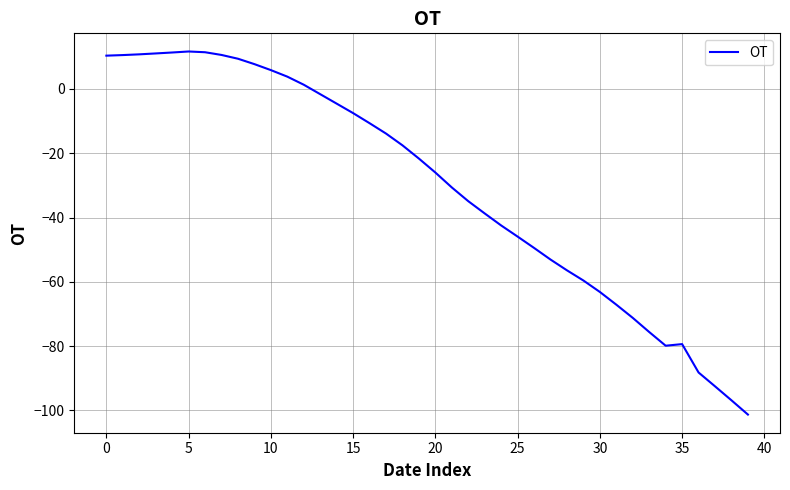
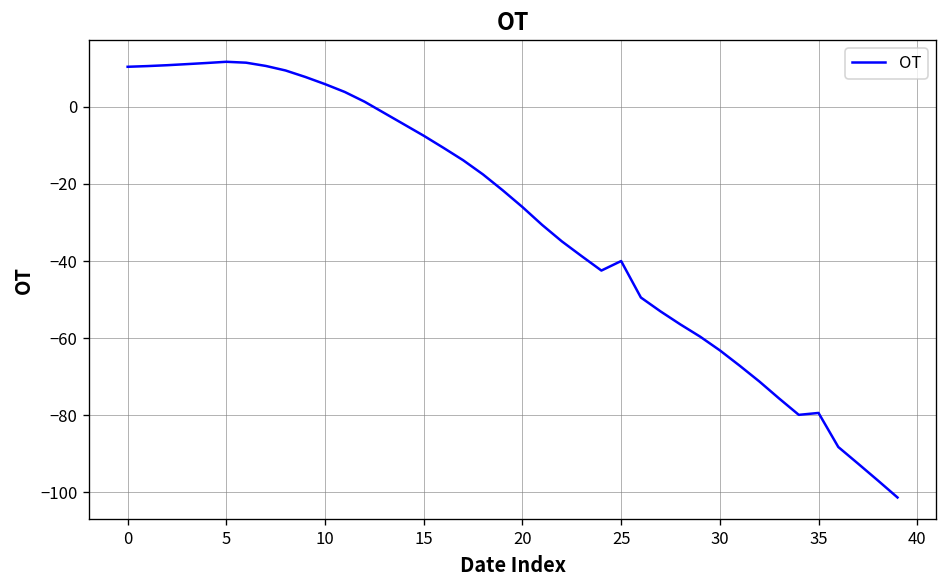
25: -46 -> -40
